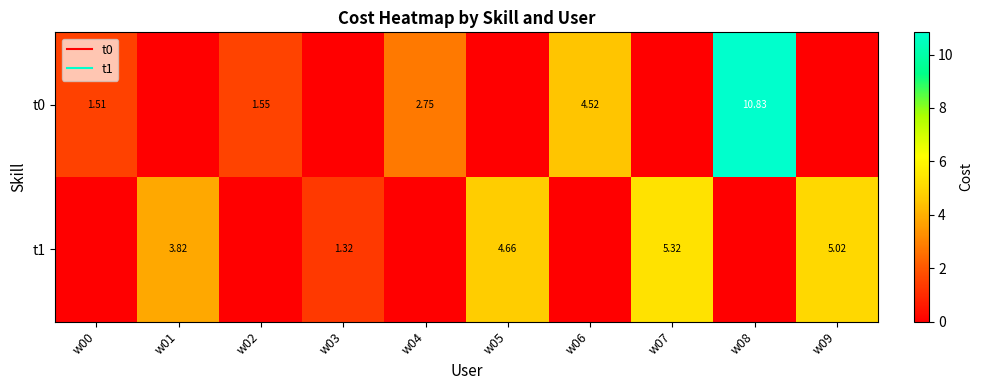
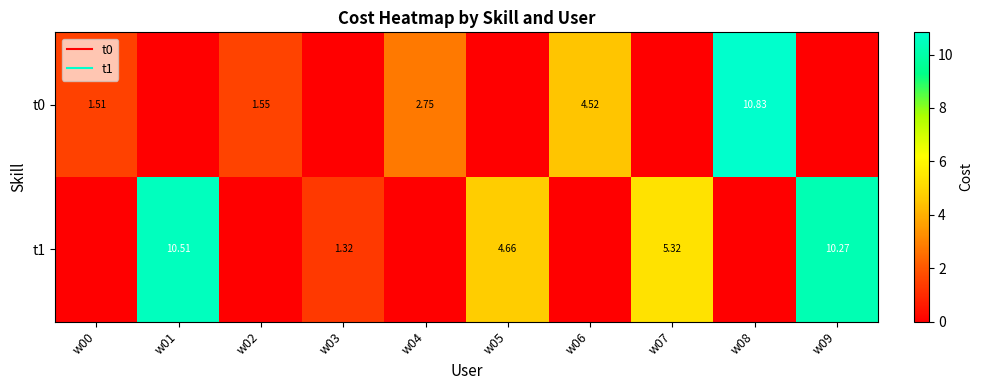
t1, w01: 3.82 -> 10.51
t1, w09: 5.02 -> 10.27
